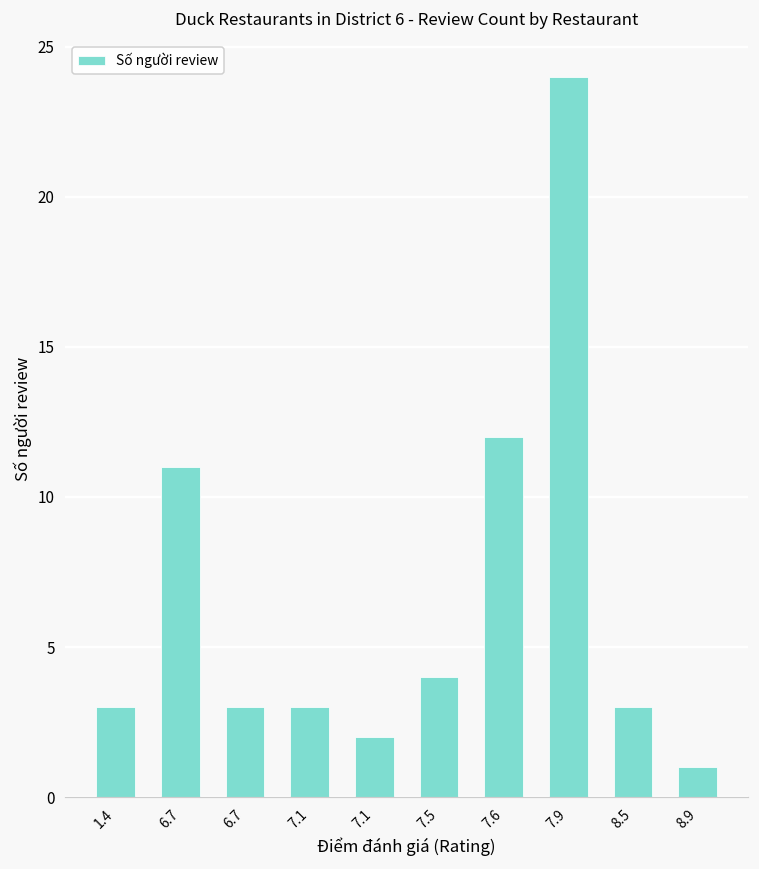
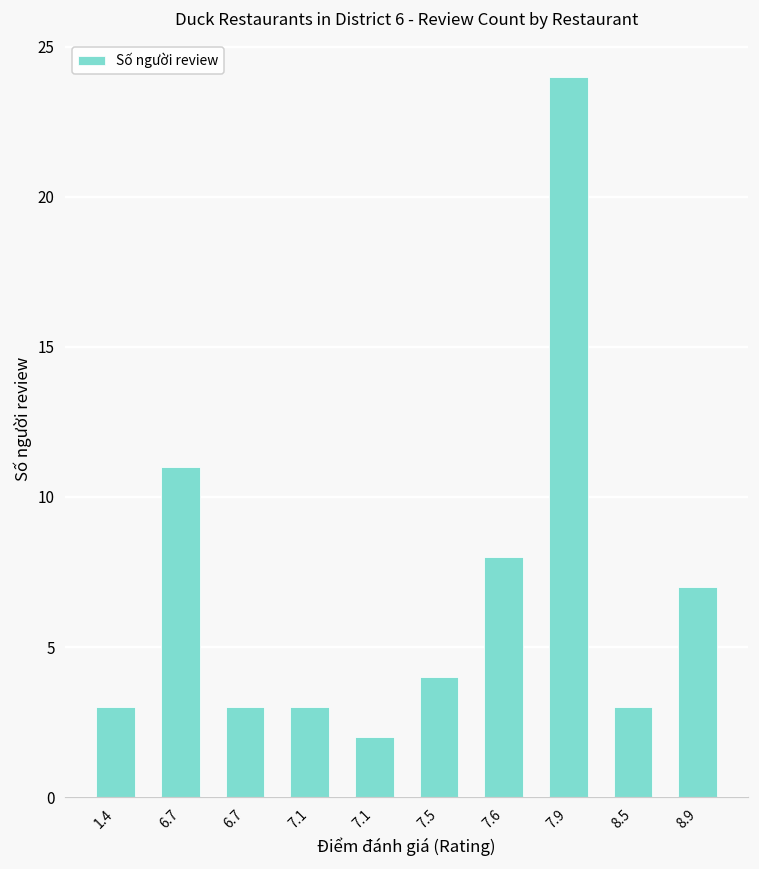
7.6: 12 -> 8
8.9: 1 -> 7
